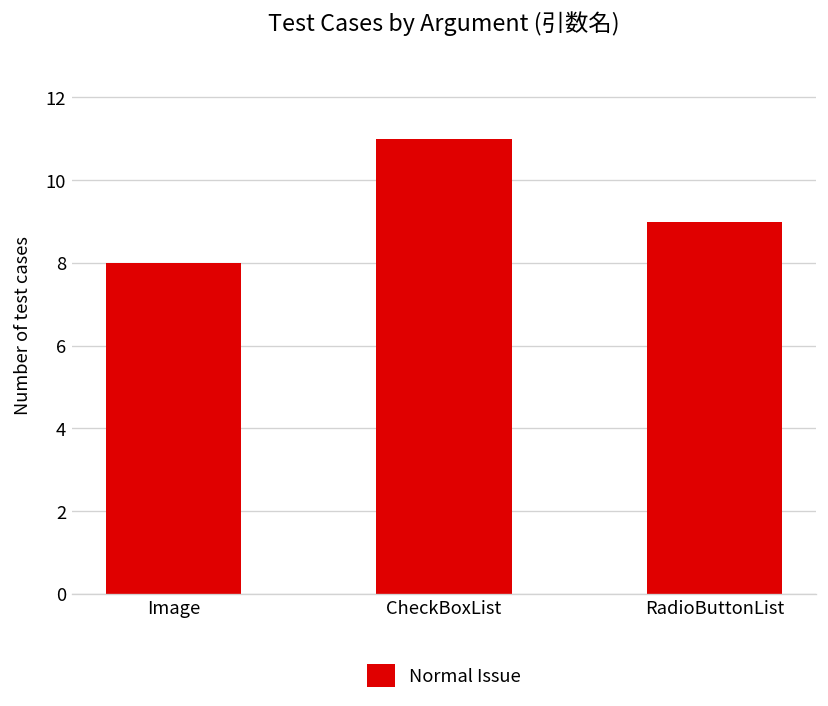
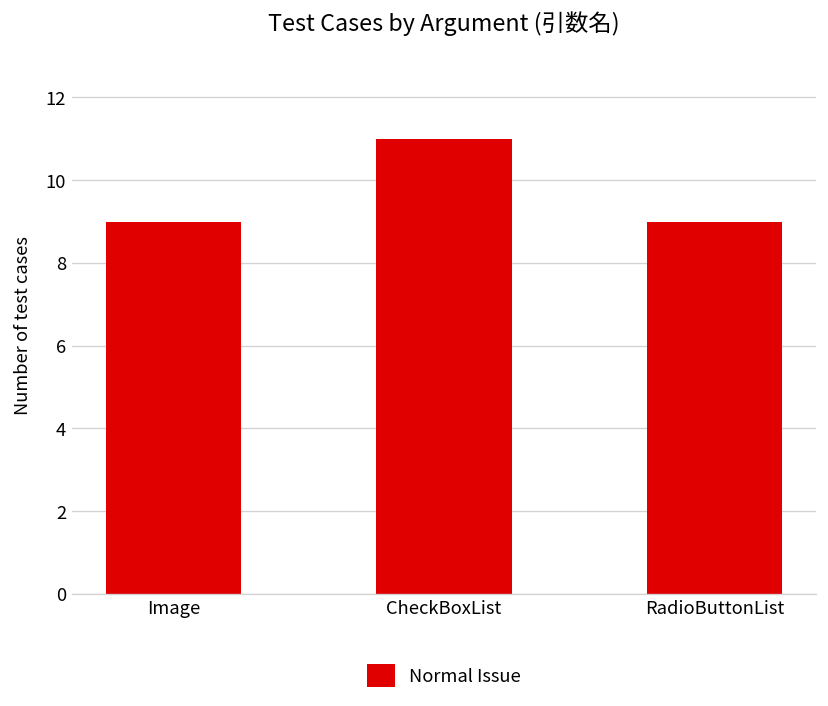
Image: 8 -> 9
